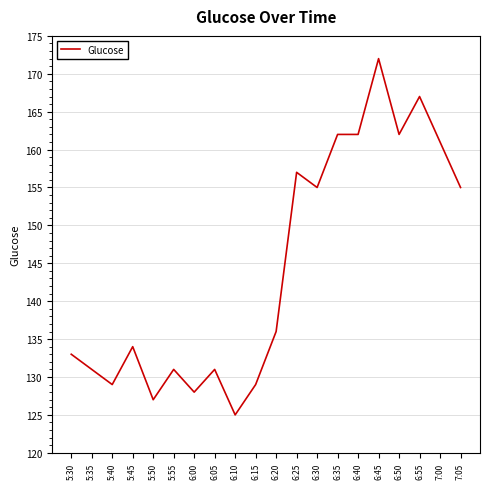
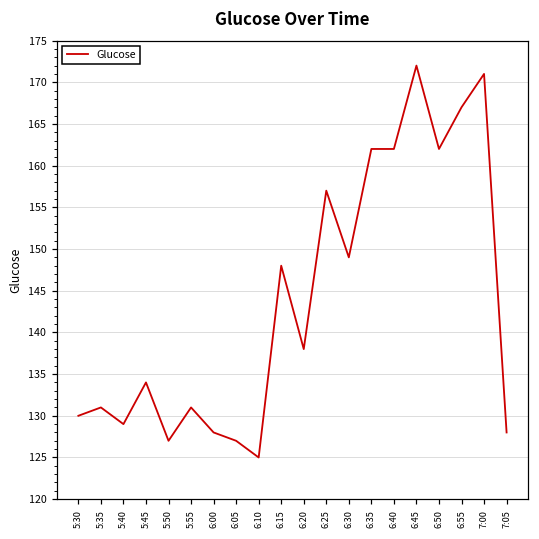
5:30: 133 -> 130
6:05: 131 -> 127
6:15: 129 -> 148
6:20: 136 -> 138
6:30: 155 -> 149
7:00: 161 -> 171
7:05: 155 -> 128
